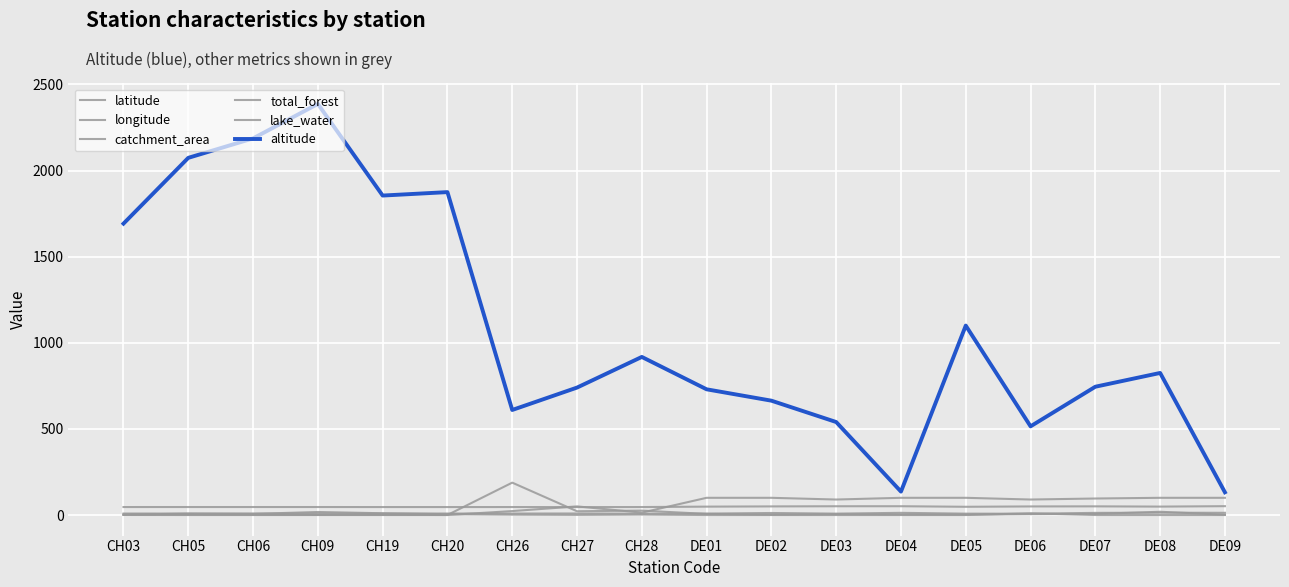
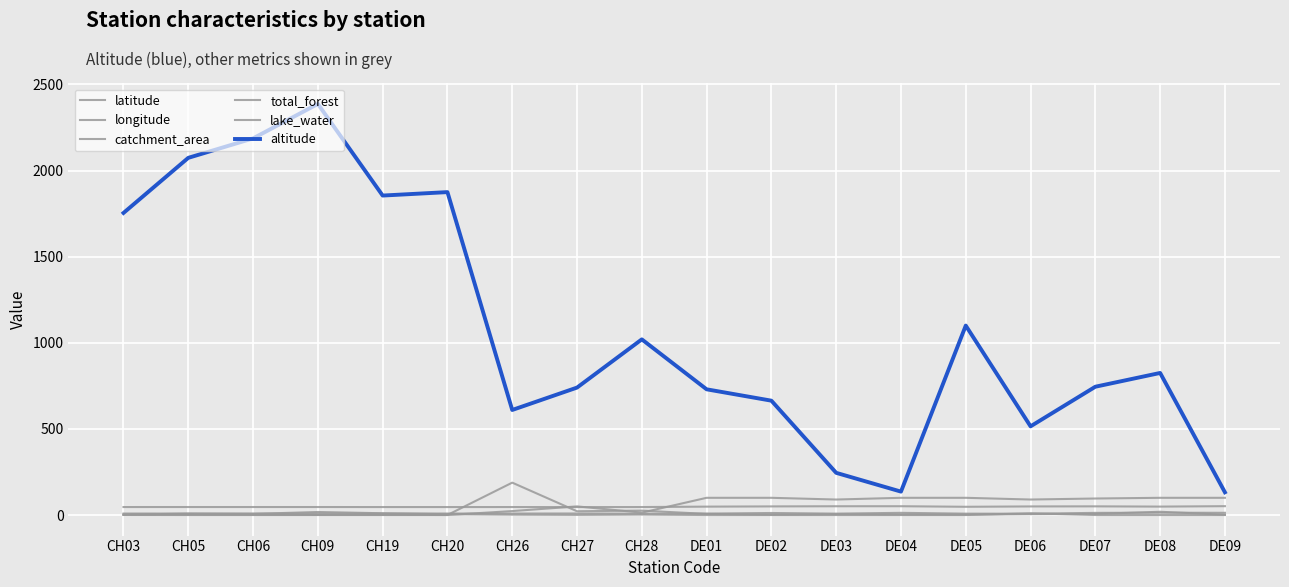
altitude, CH03: 1690 -> 1750
altitude, CH28: 920 -> 1020
altitude, DE03: 540 -> 250
